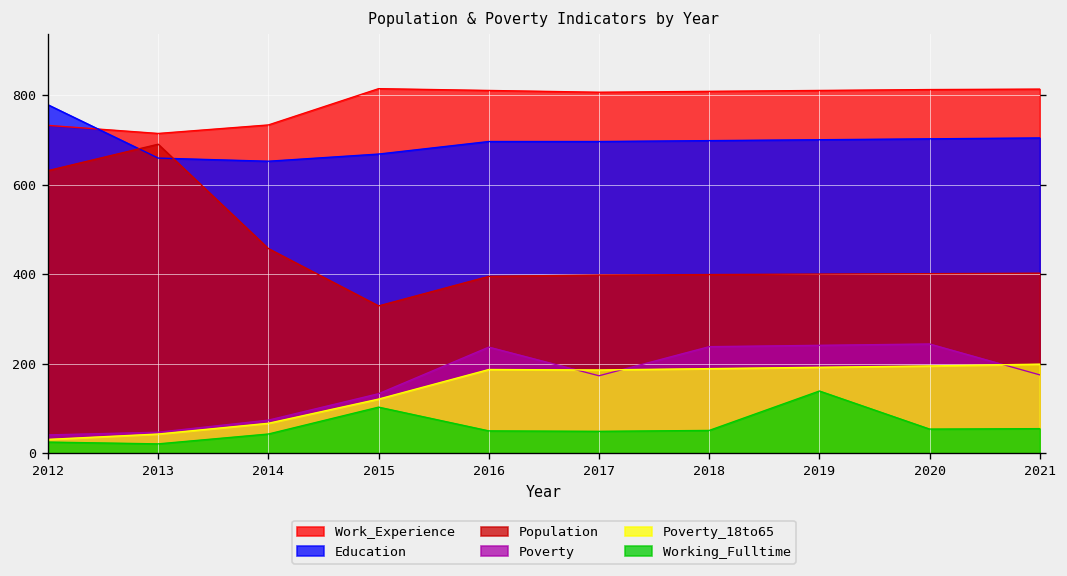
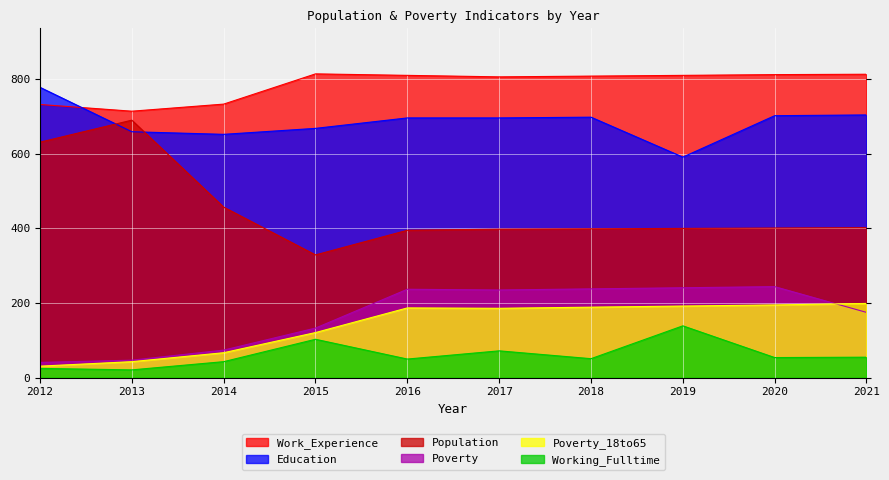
Poverty, 2017: 170 -> 240
Working_Fulltime, 2017: 50 -> 70
Education, 2019: 700 -> 590
